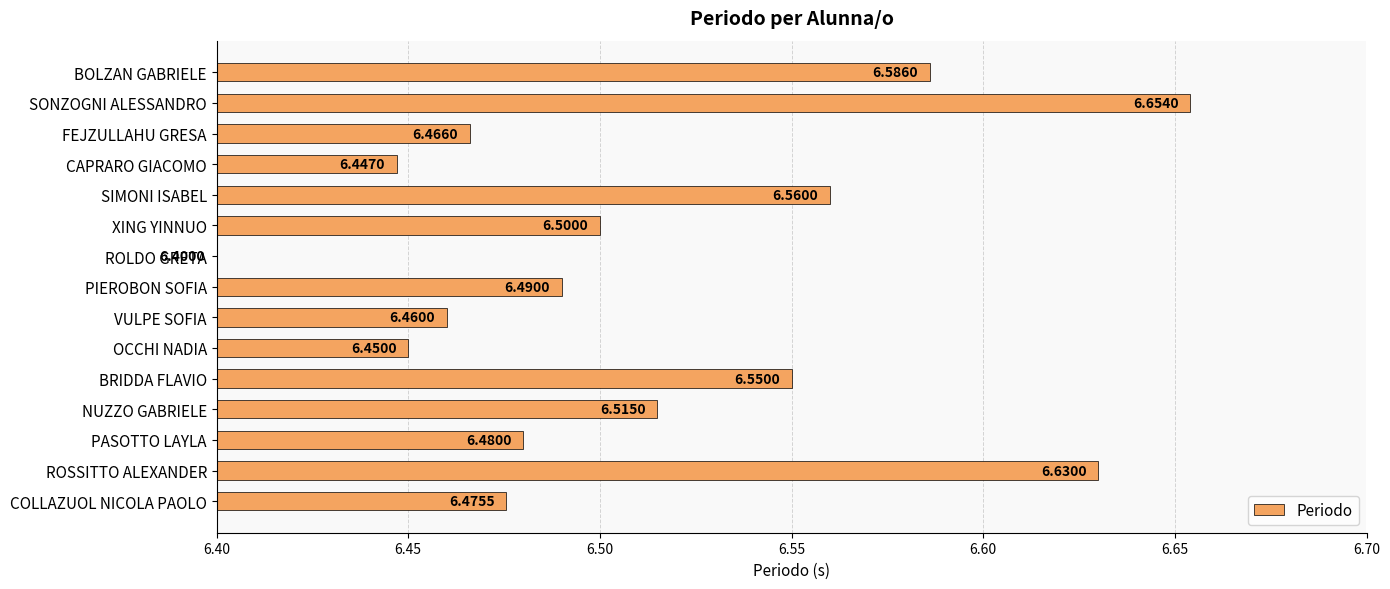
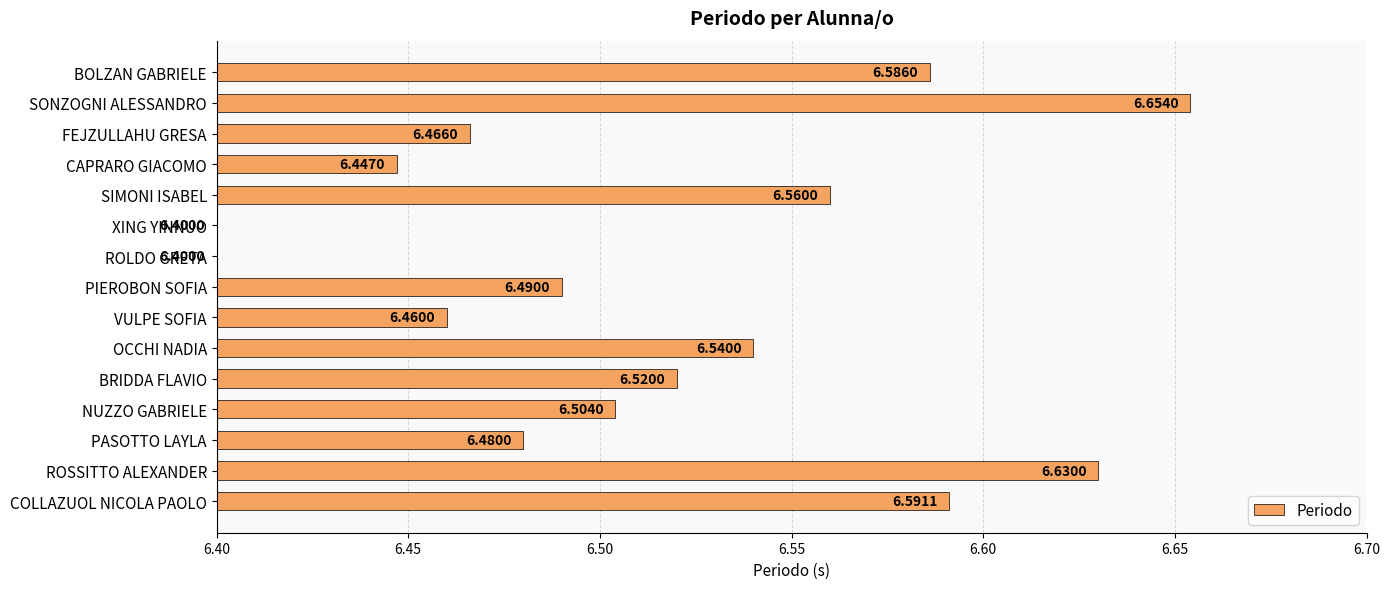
XING YINNUO: 6.5000 -> 6.4000
OCCHI NADIA: 6.4500 -> 6.5400
BRIDDA FLAVIO: 6.5500 -> 6.5200
NUZZO GABRIELE: 6.5150 -> 6.5040
COLLAZUOL NICOLA PAOLO: 6.4755 -> 6.5911
